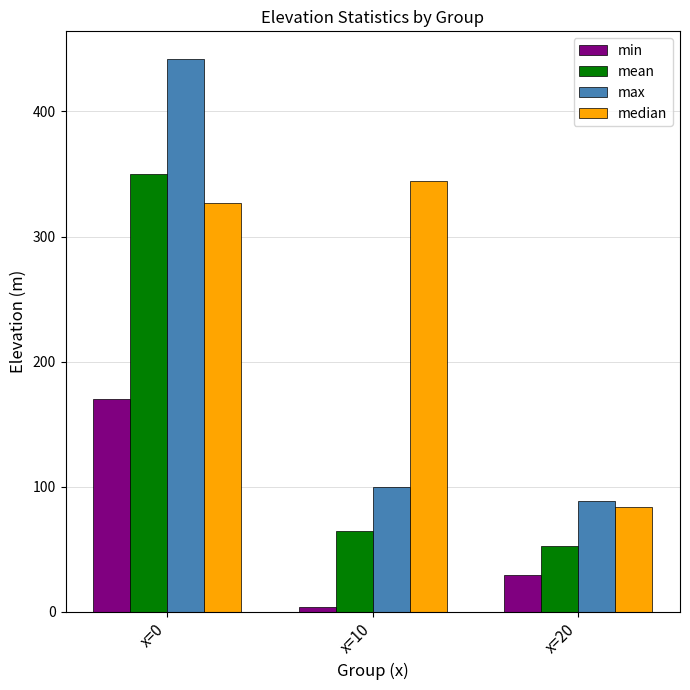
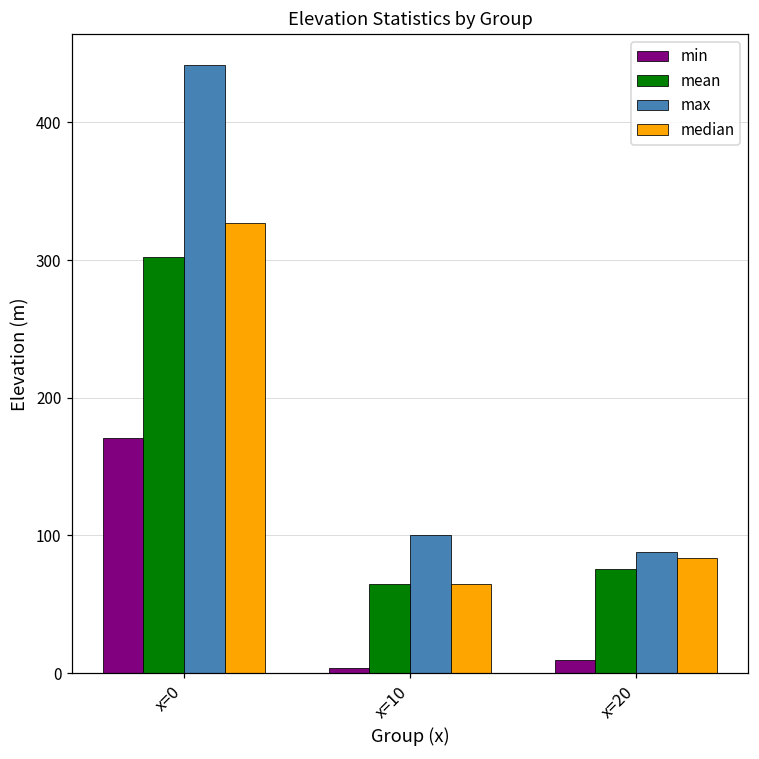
mean, x=0: 350 -> 303
median, x=10: 344 -> 65
min, x=20: 29 -> 10
mean, x=20: 53 -> 75
